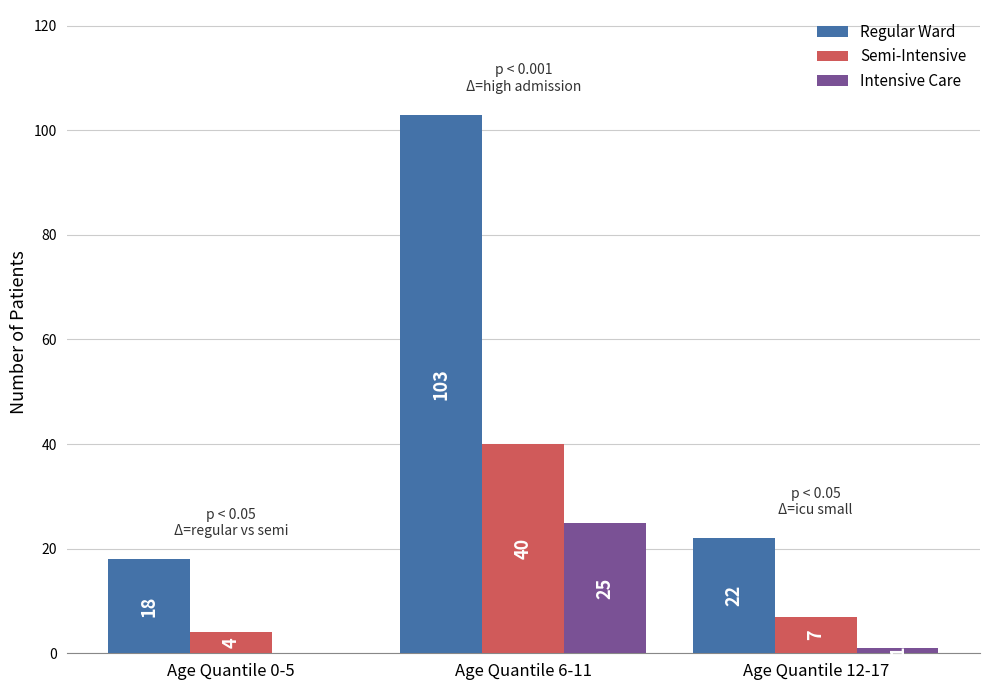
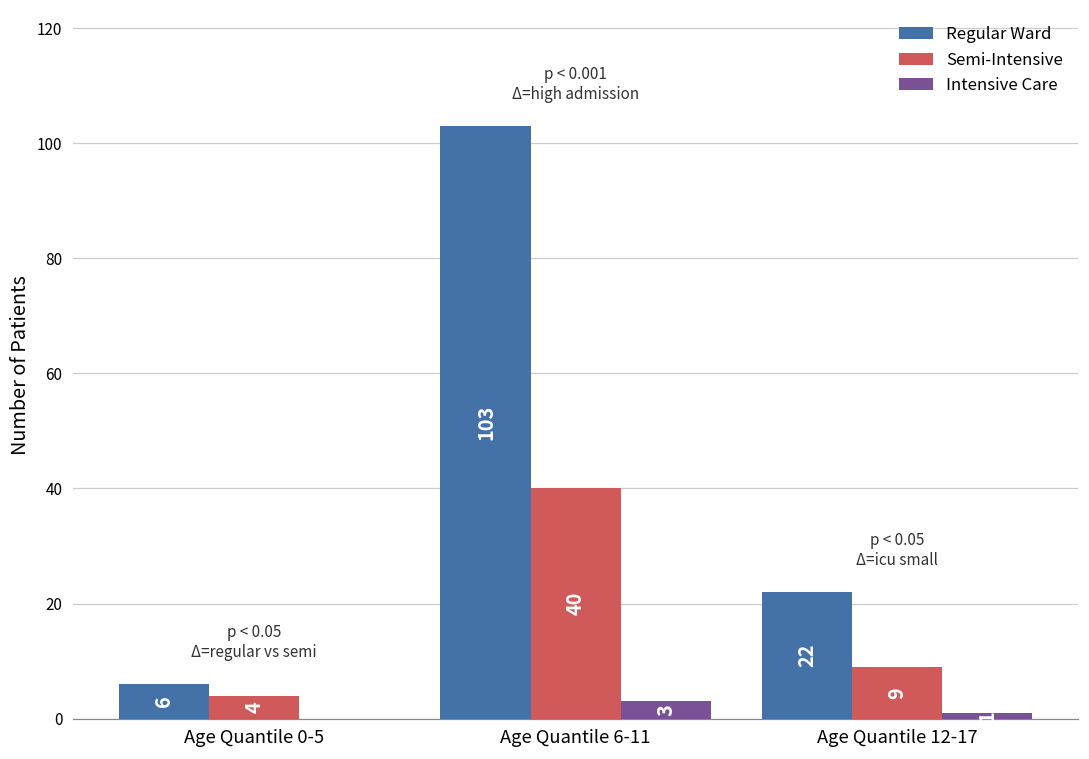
Regular Ward, Age Quantile 0-5: 18 -> 6
Intensive Care, Age Quantile 6-11: 25 -> 3
Semi-Intensive, Age Quantile 12-17: 7 -> 9
